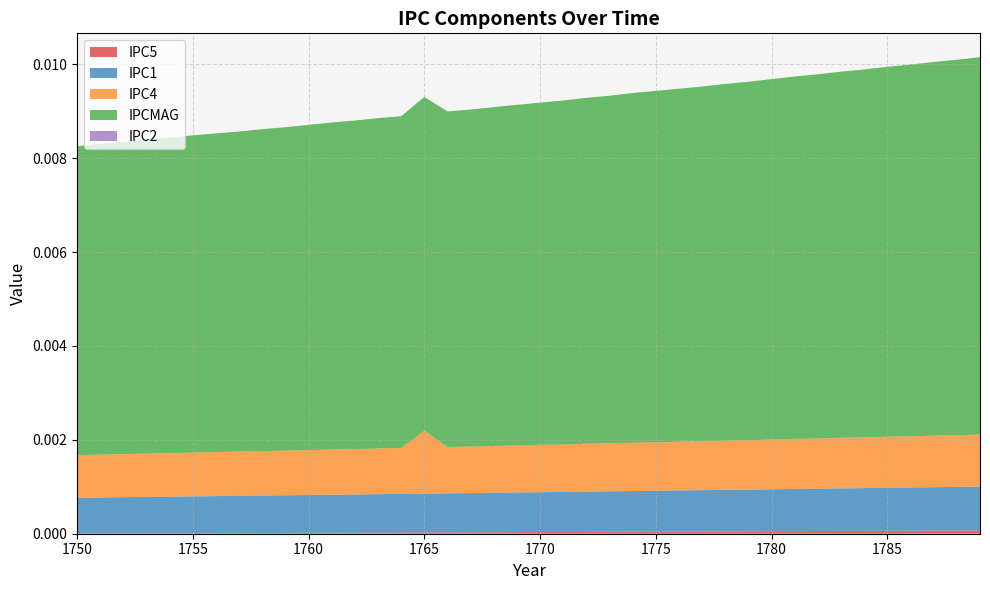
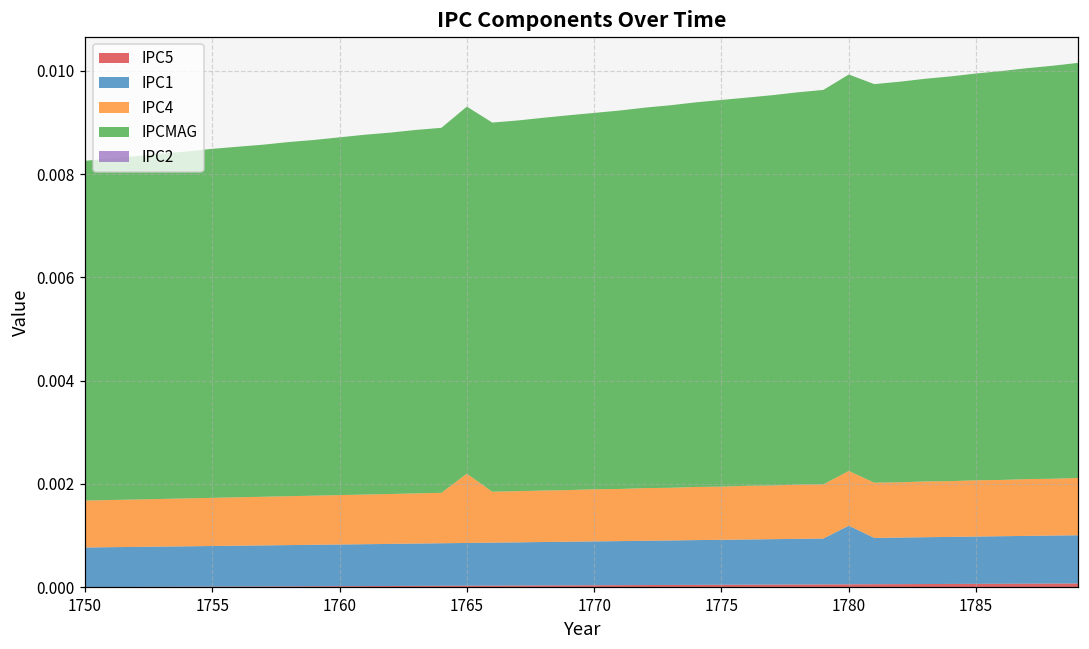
IPC1, 1780: 0.0009 -> 0.0011
